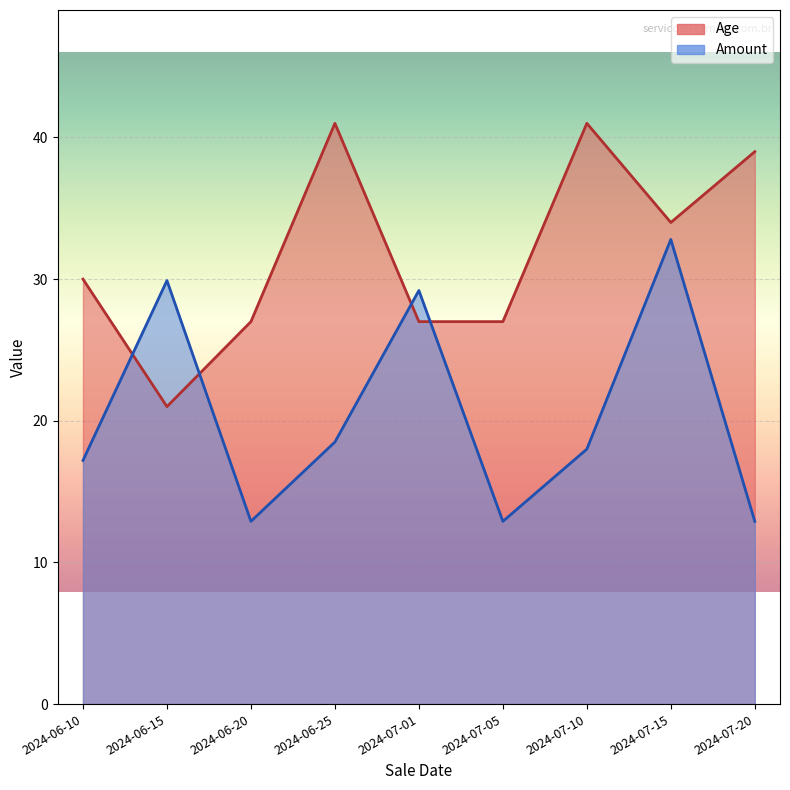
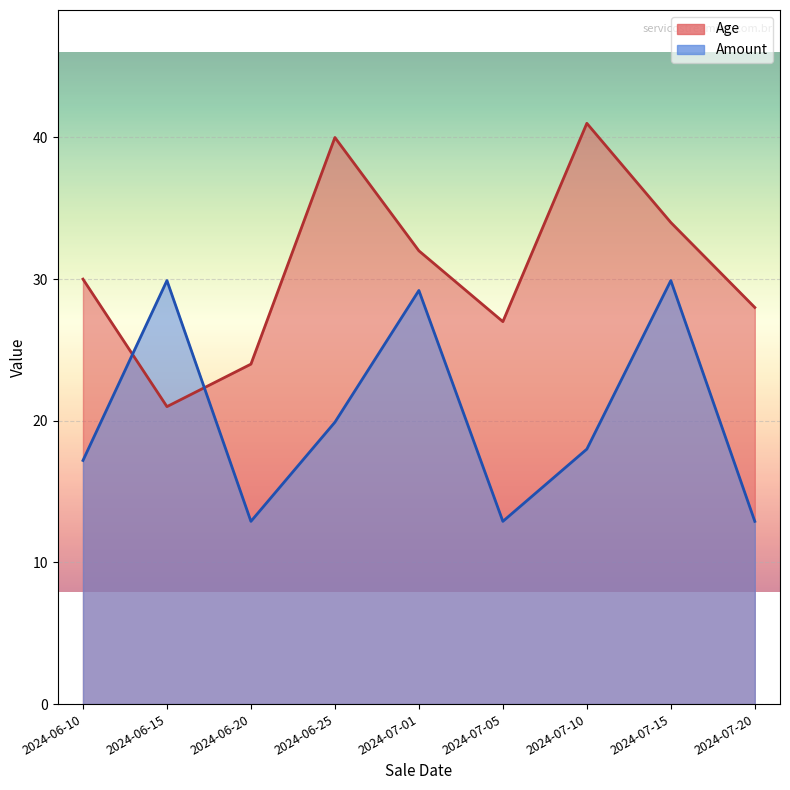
Age, 2024-06-20: 27 -> 24
Age, 2024-06-25: 41 -> 40
Amount, 2024-06-25: 18.5 -> 19.9
Age, 2024-07-01: 27 -> 32
Amount, 2024-07-15: 32.8 -> 29.9
Age, 2024-07-20: 39 -> 28
